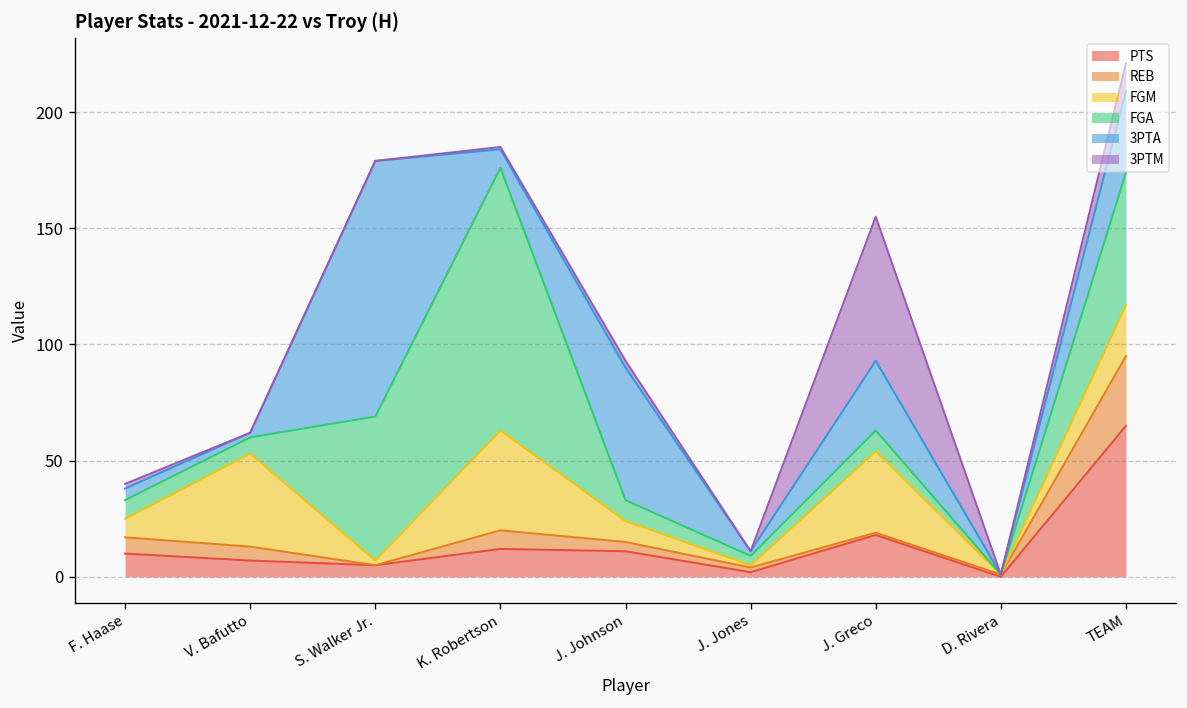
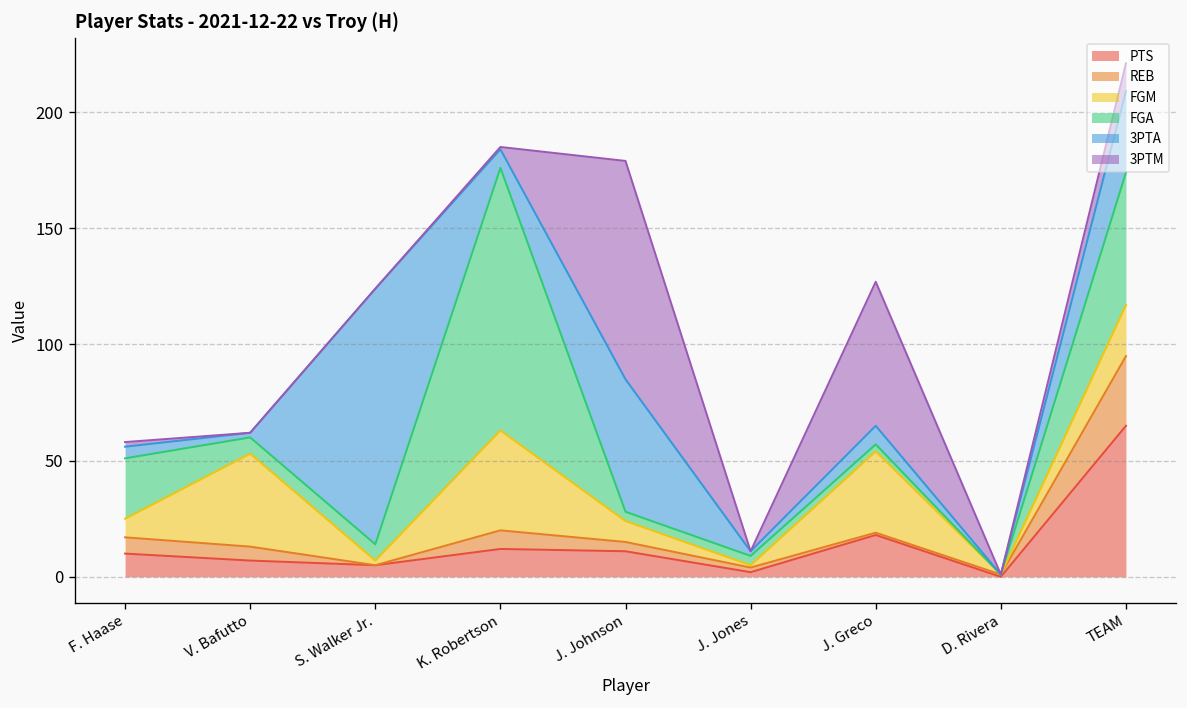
FGA, F. Haase: 8 -> 26
FGA, S. Walker Jr.: 62 -> 7
FGA, J. Johnson: 9 -> 4
3PTM, J. Johnson: 3 -> 94
FGA, J. Greco: 9 -> 3
3PTA, J. Greco: 30 -> 8
